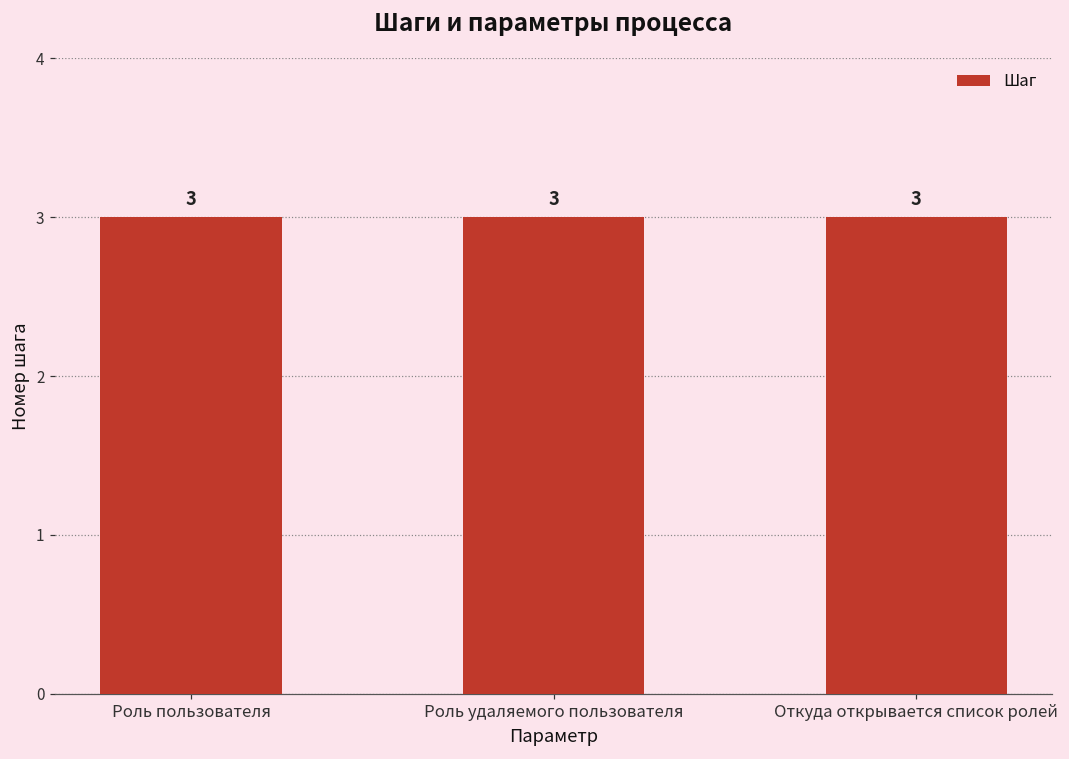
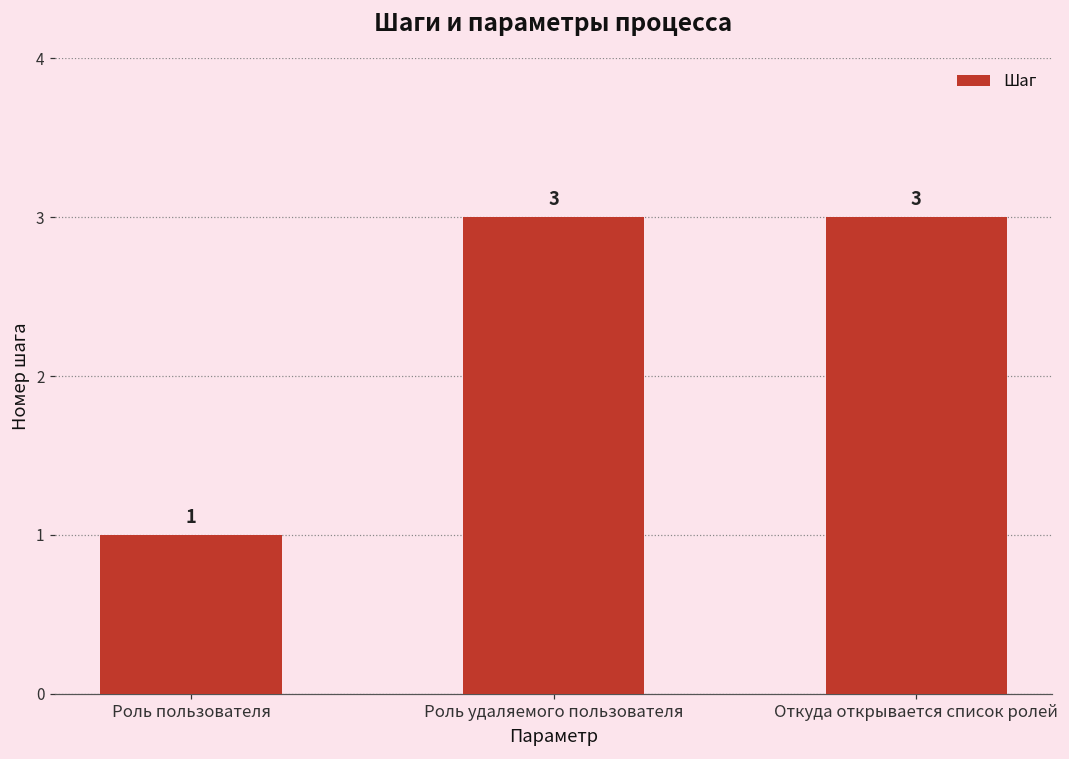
Роль пользователя: 3 -> 1
